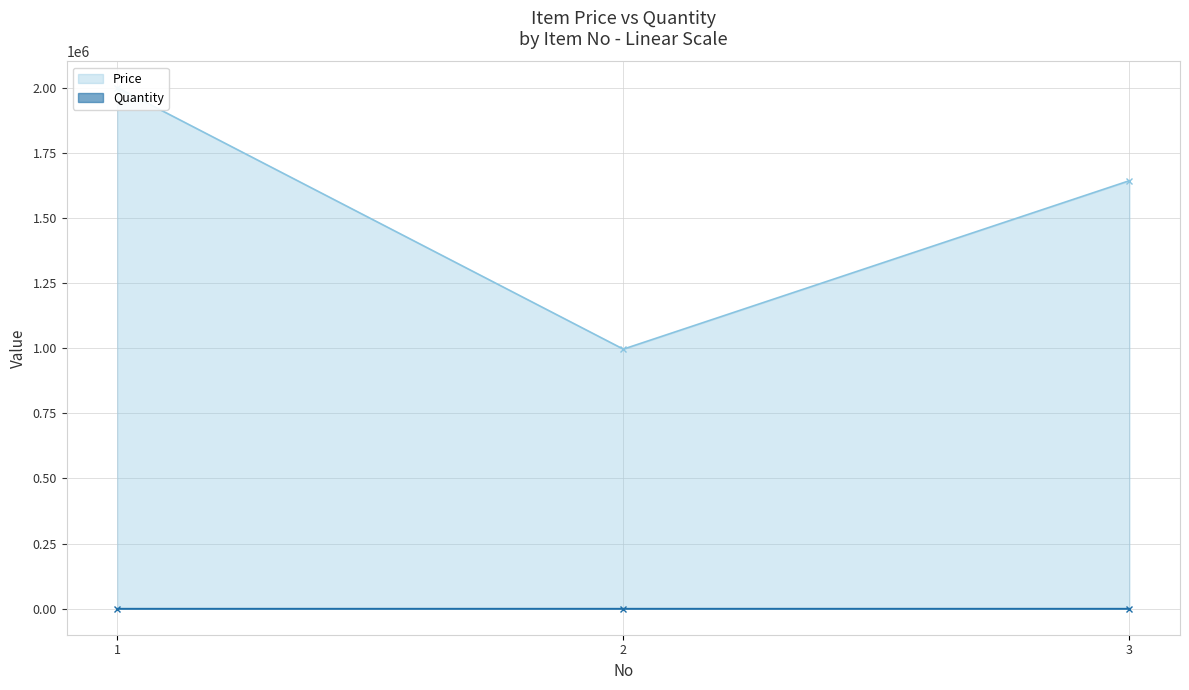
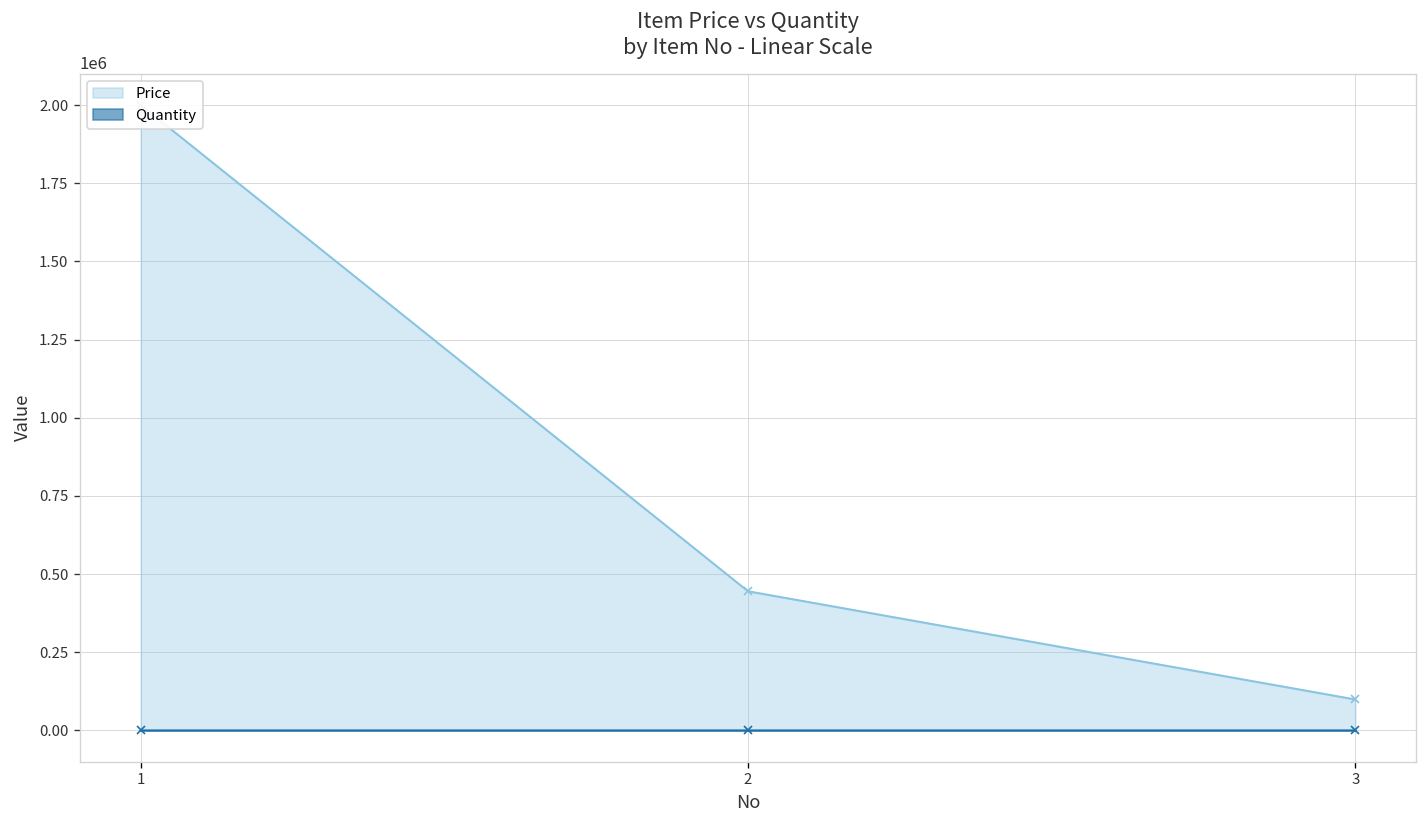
Price, 2: 1000000 -> 450000
Price, 3: 1640000 -> 100000
